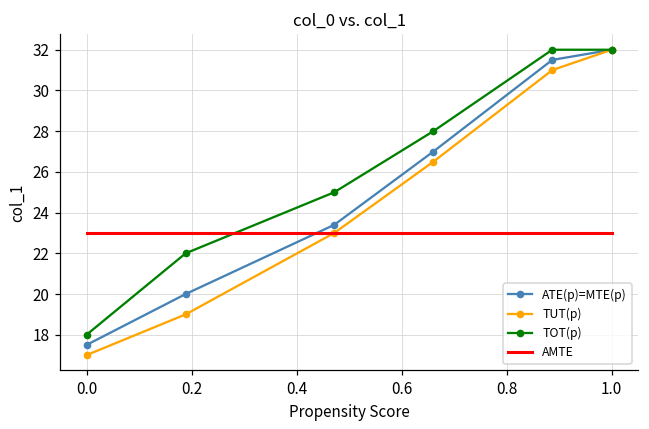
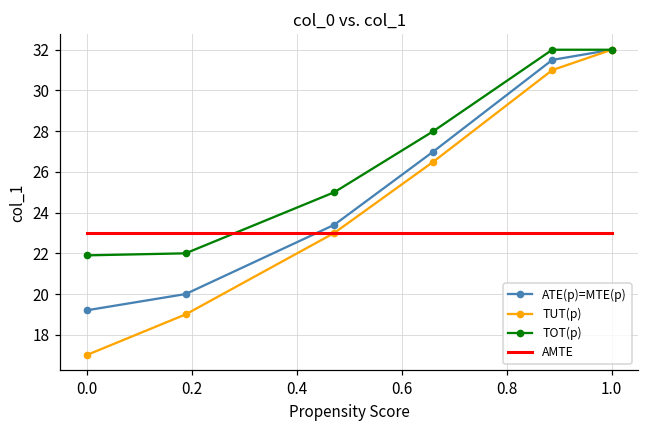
ATE(p)=MTE(p), 0.0: 17.5 -> 19.2
TOT(p), 0.0: 18.0 -> 21.9
